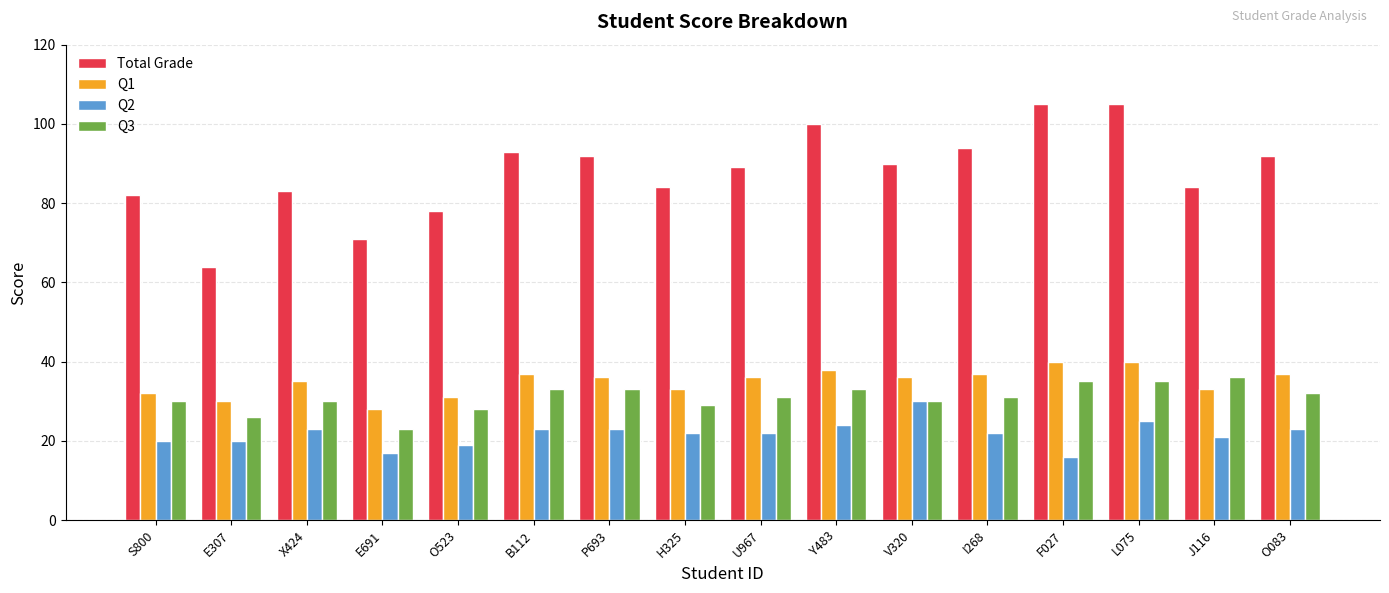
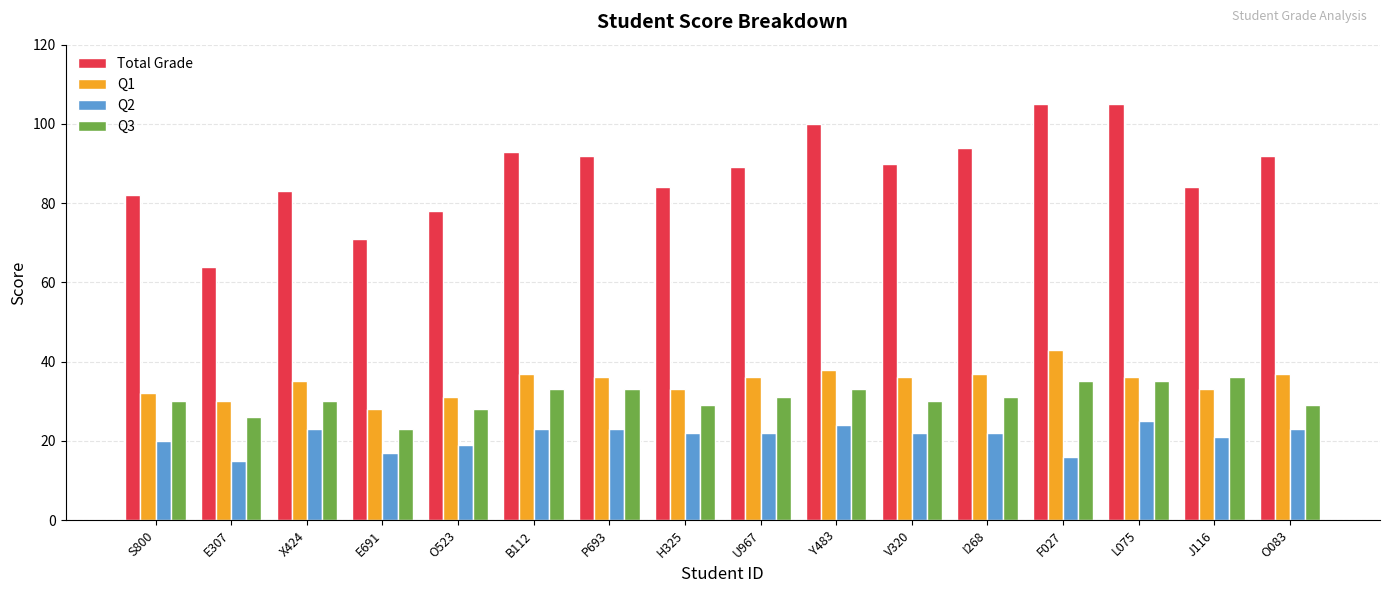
Q2, E307: 20 -> 15
Q2, V320: 30 -> 22
Q1, F027: 40 -> 43
Q1, L075: 40 -> 36
Q3, O083: 32 -> 29
